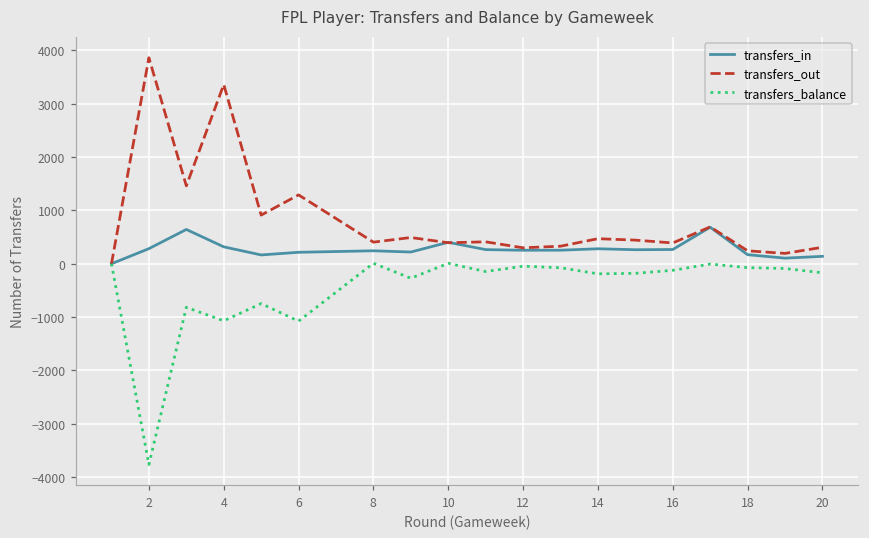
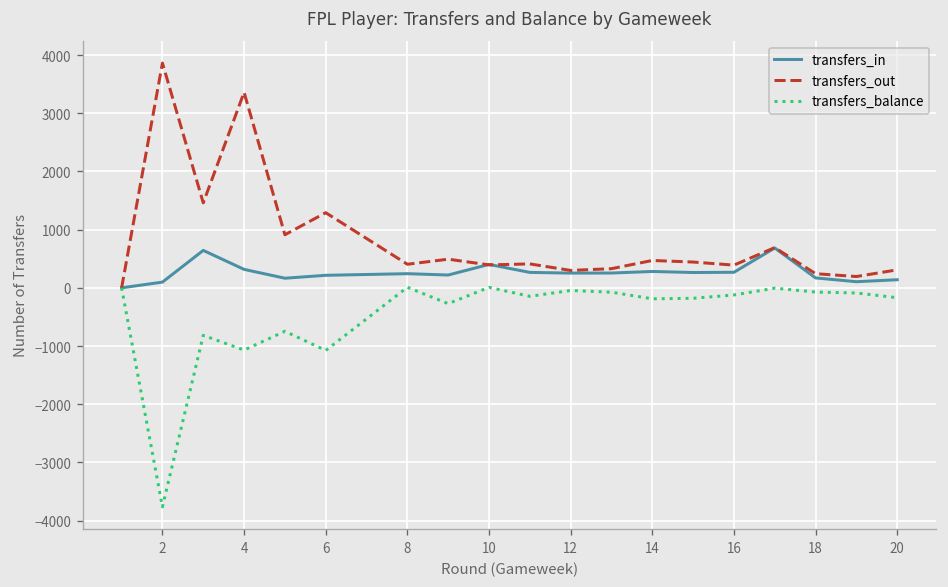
transfers_in, 2: 300 -> 100
